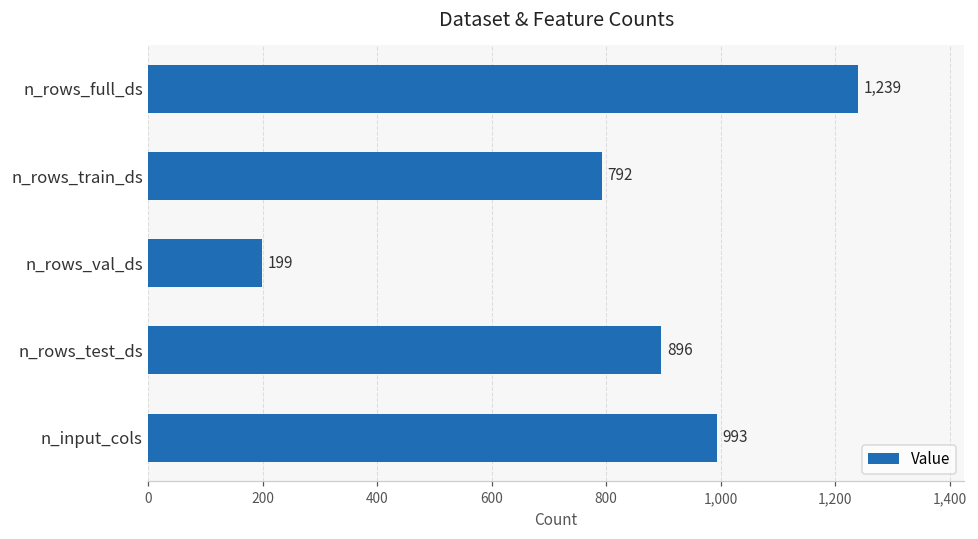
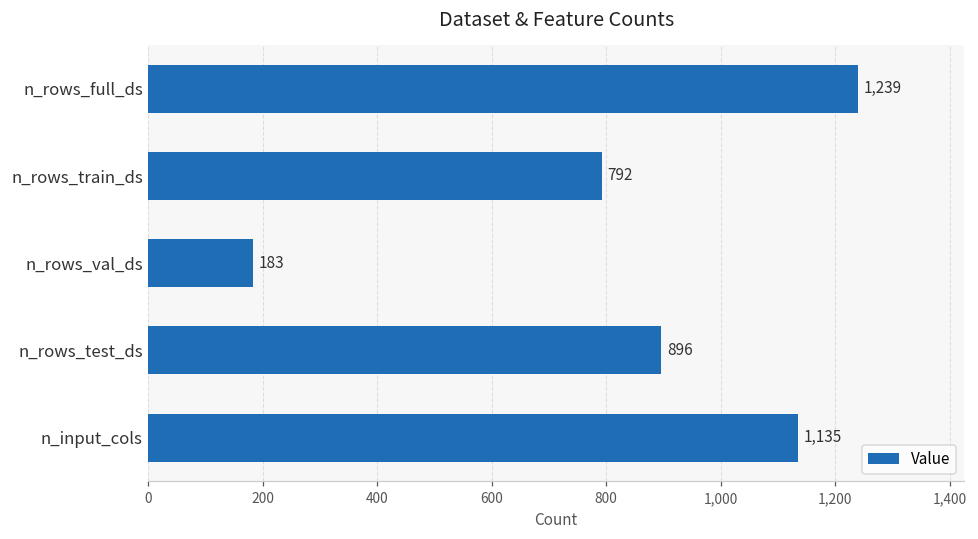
n_rows_val_ds: 199 -> 183
n_input_cols: 993 -> 1,135
